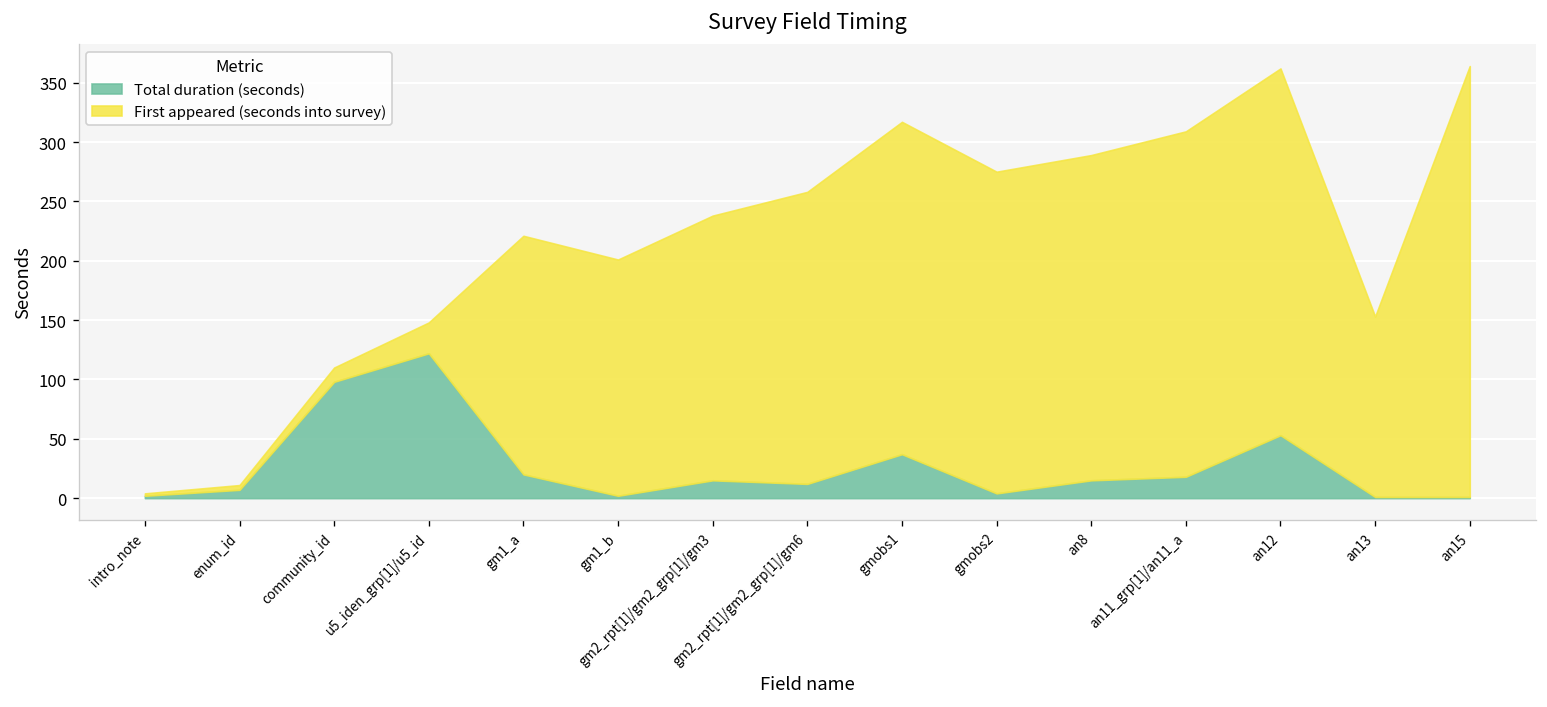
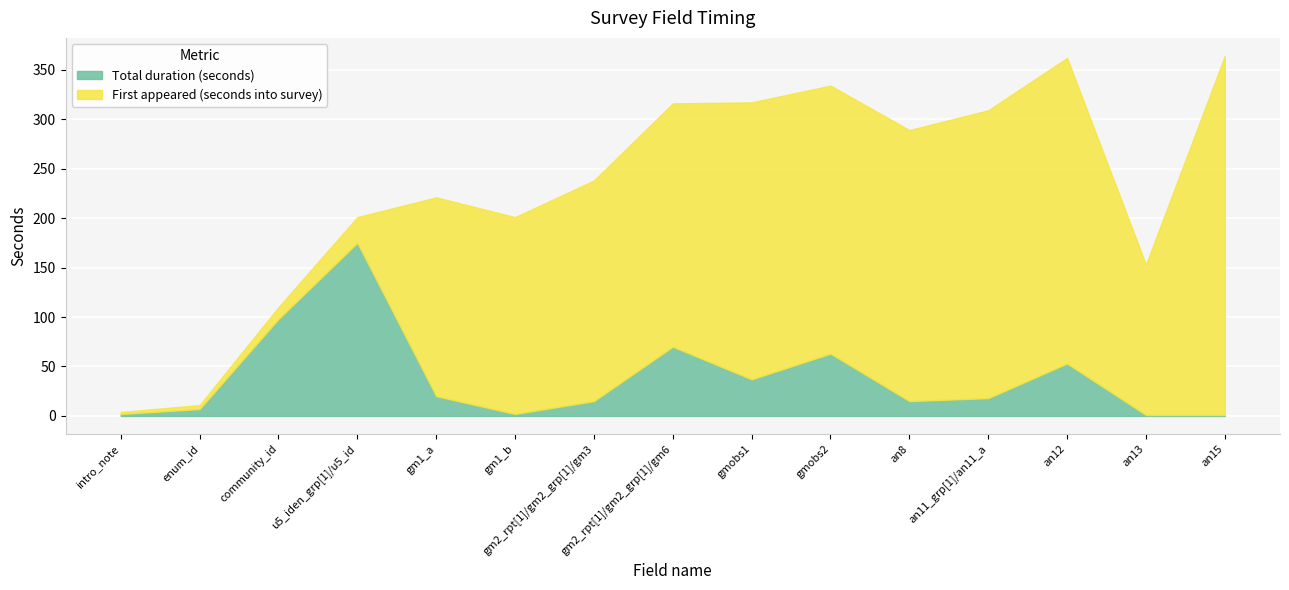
Total duration (seconds), u5_iden_grp[1]/u5_id: 120 -> 180
Total duration (seconds), gm2_rpt[1]/gm2_grp[1]/gm6: 10 -> 70
Total duration (seconds), gmobs2: 0 -> 60
